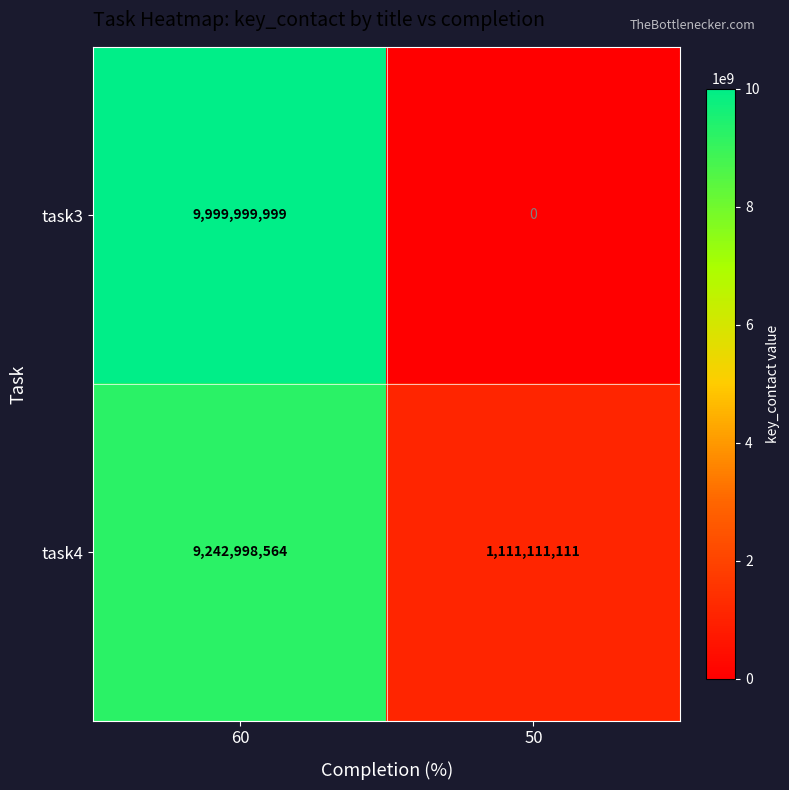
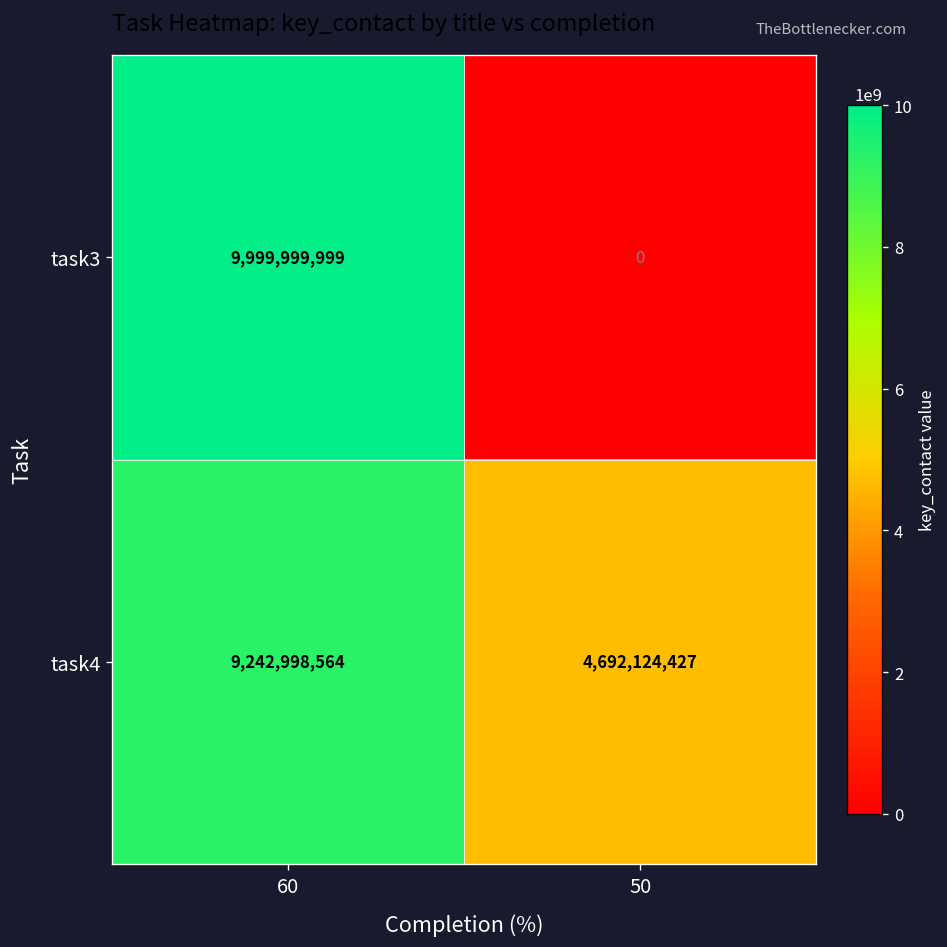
task4, 50: 1,111,111,111 -> 4,692,124,427
